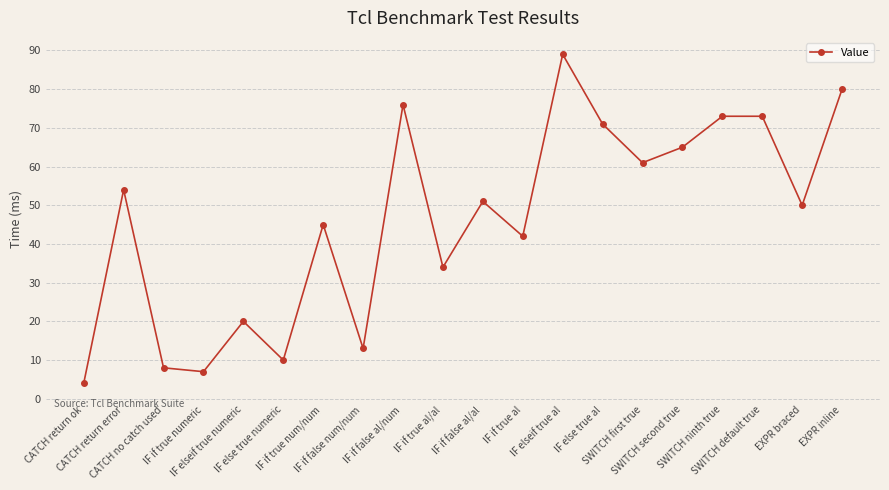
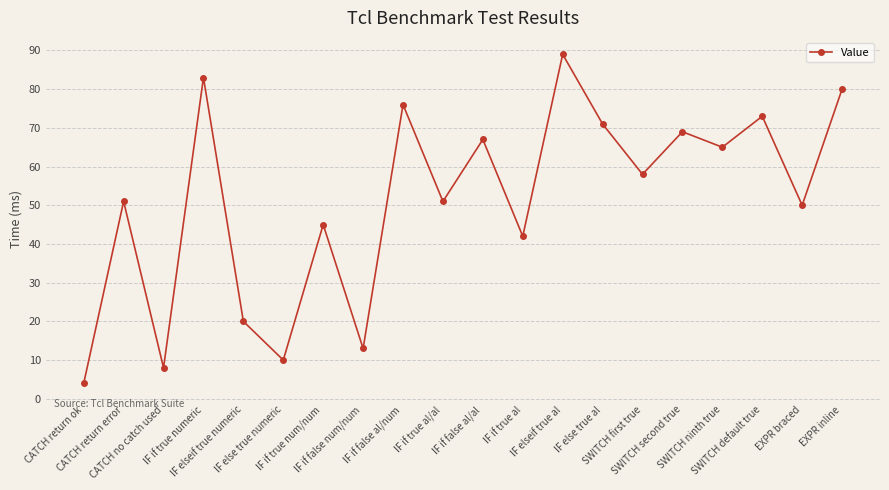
CATCH return error: 54 -> 51
IF if true numeric: 7 -> 83
IF if true al/al: 34 -> 51
IF if false al/al: 51 -> 67
SWITCH first true: 61 -> 58
SWITCH second true: 65 -> 69
SWITCH ninth true: 73 -> 65
